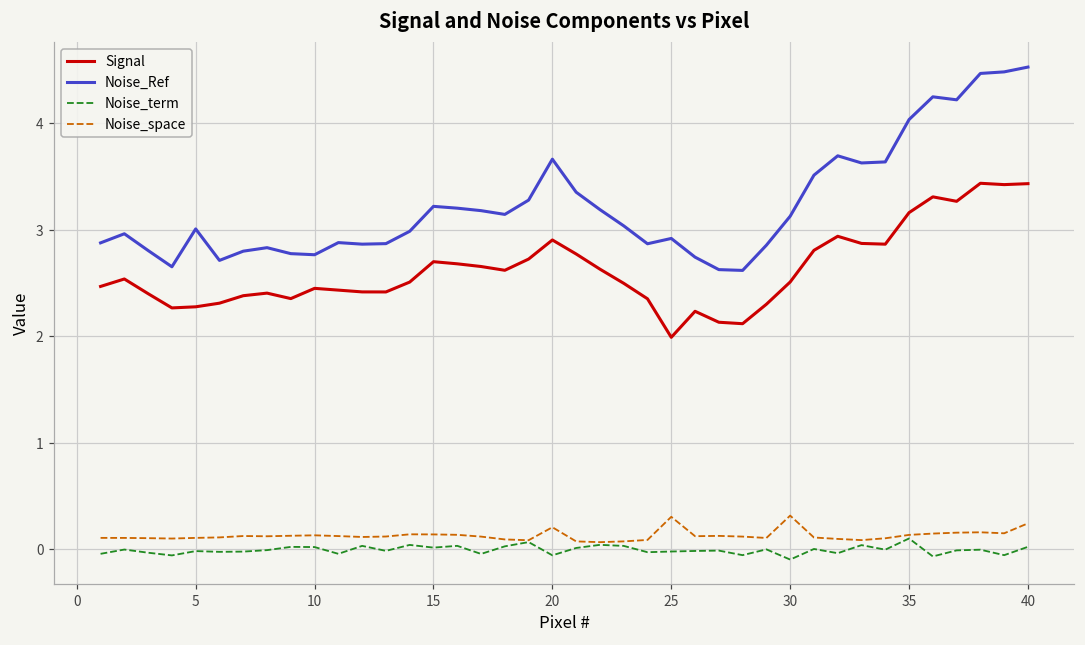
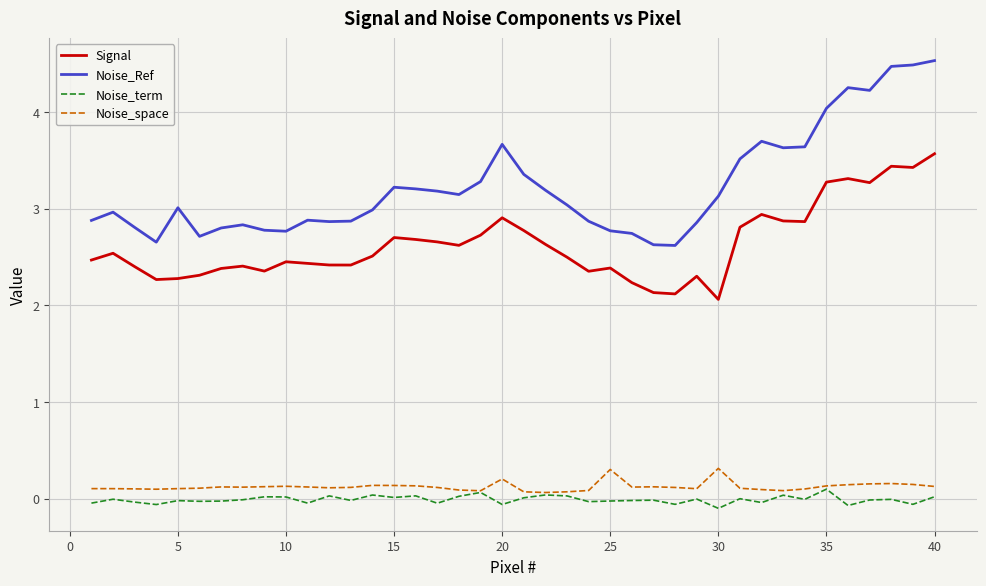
Signal, 25: 2.0 -> 2.4
Noise_Ref, 25: 2.9 -> 2.8
Signal, 30: 2.5 -> 2.1
Signal, 35: 3.2 -> 3.3
Signal, 40: 3.4 -> 3.6
Noise_space, 40: 0.2 -> 0.1
